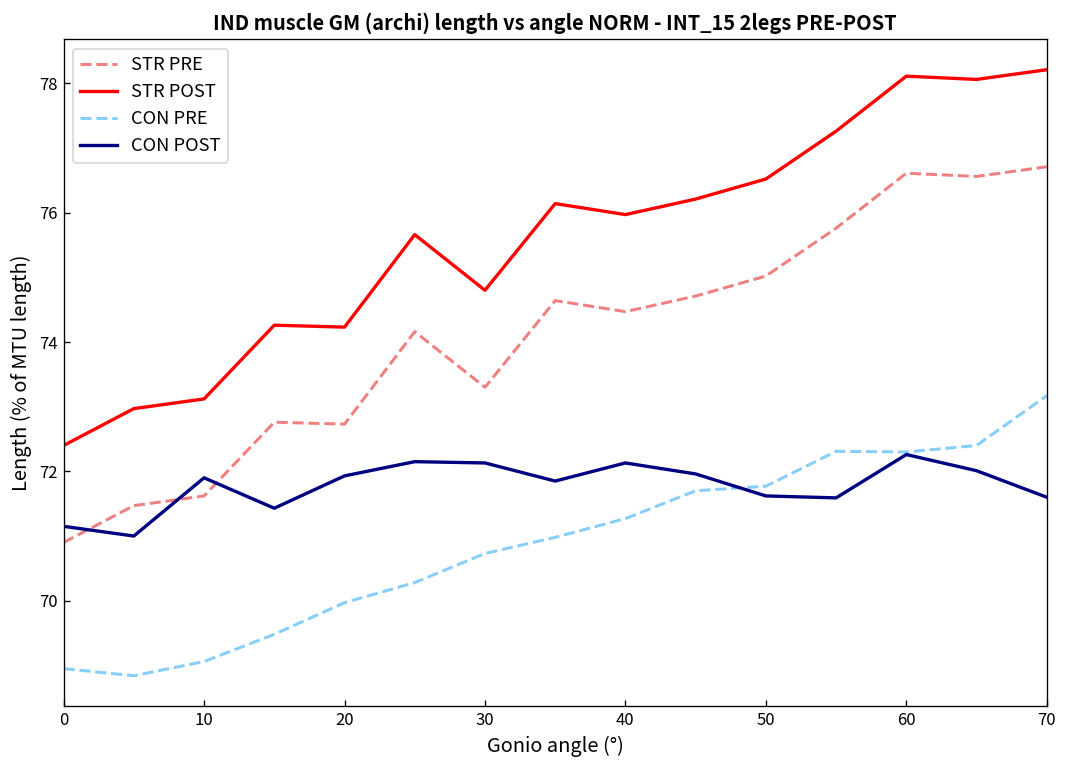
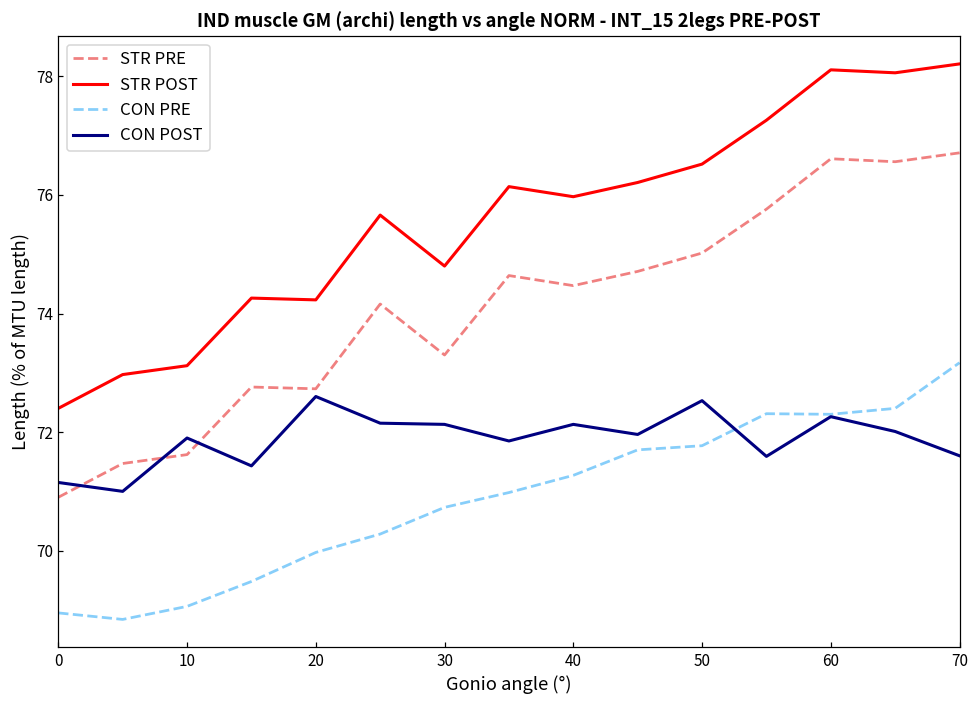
CON POST, 20: 71.9 -> 72.6
CON POST, 50: 71.6 -> 72.5
